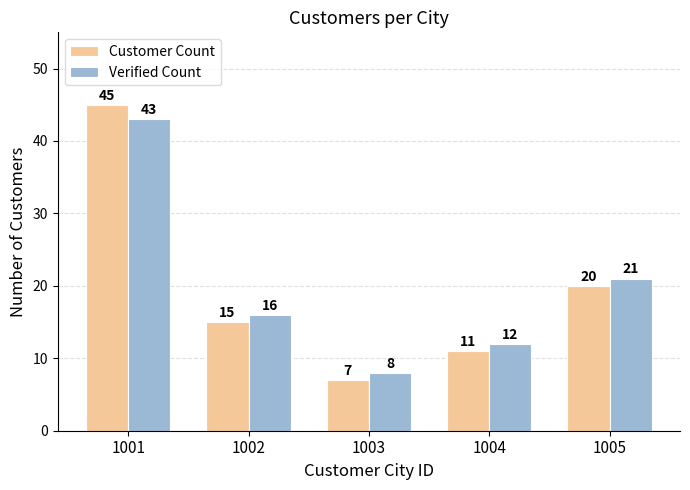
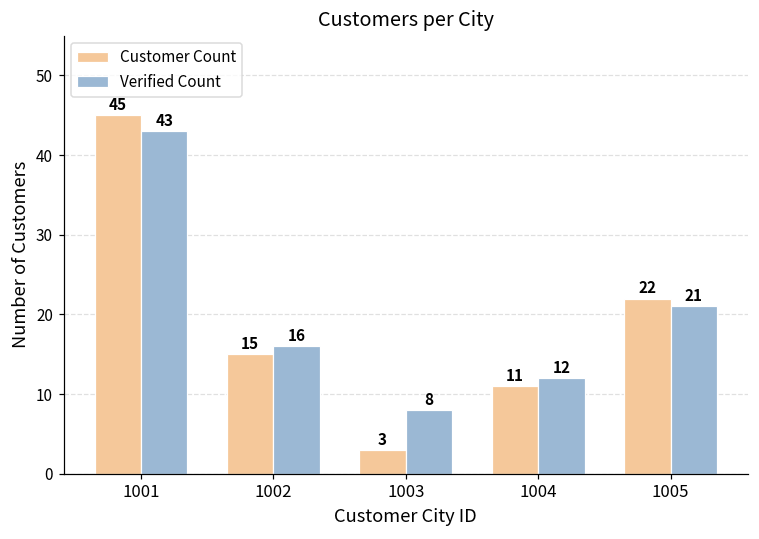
Customer Count, 1003: 7 -> 3
Customer Count, 1005: 20 -> 22
